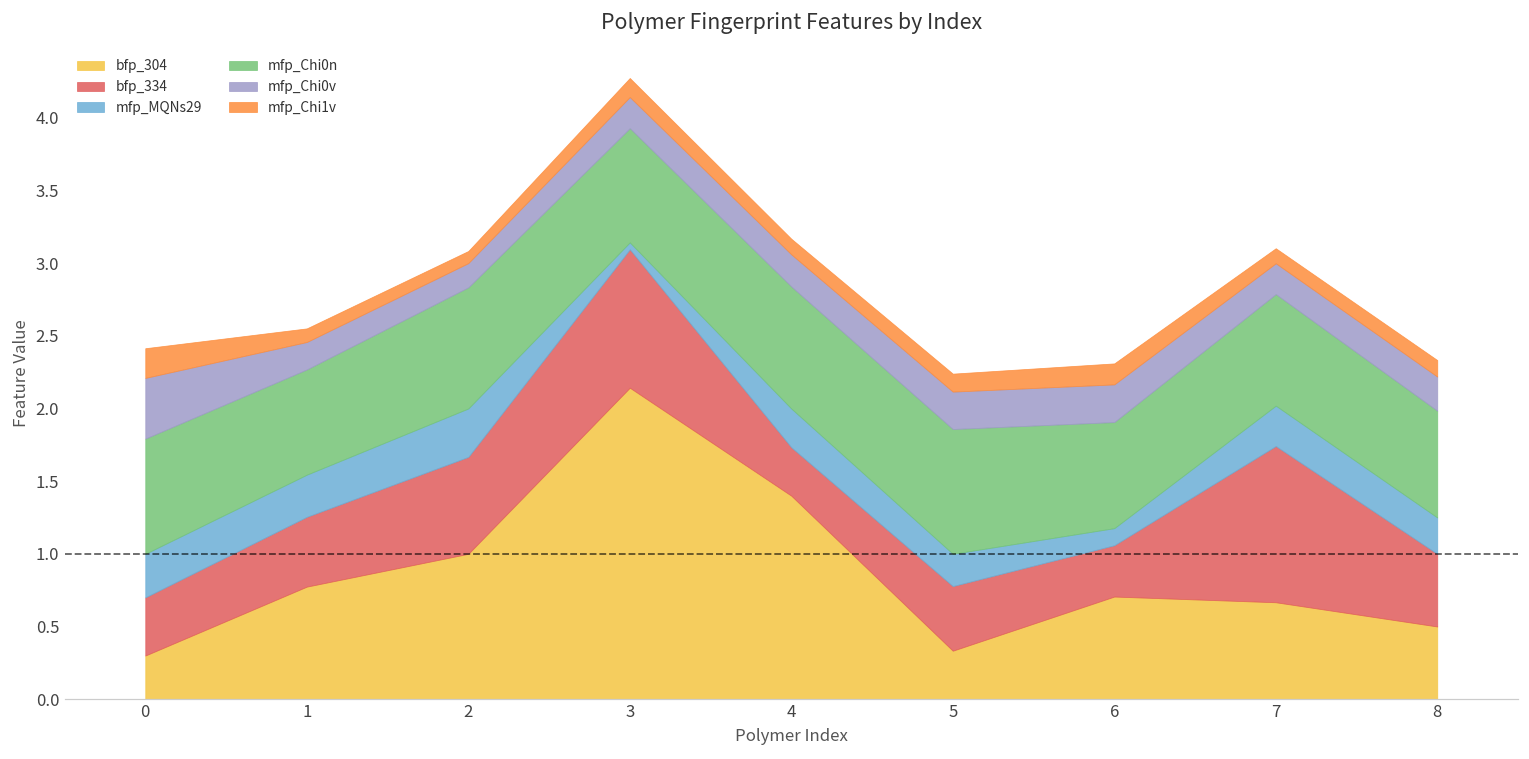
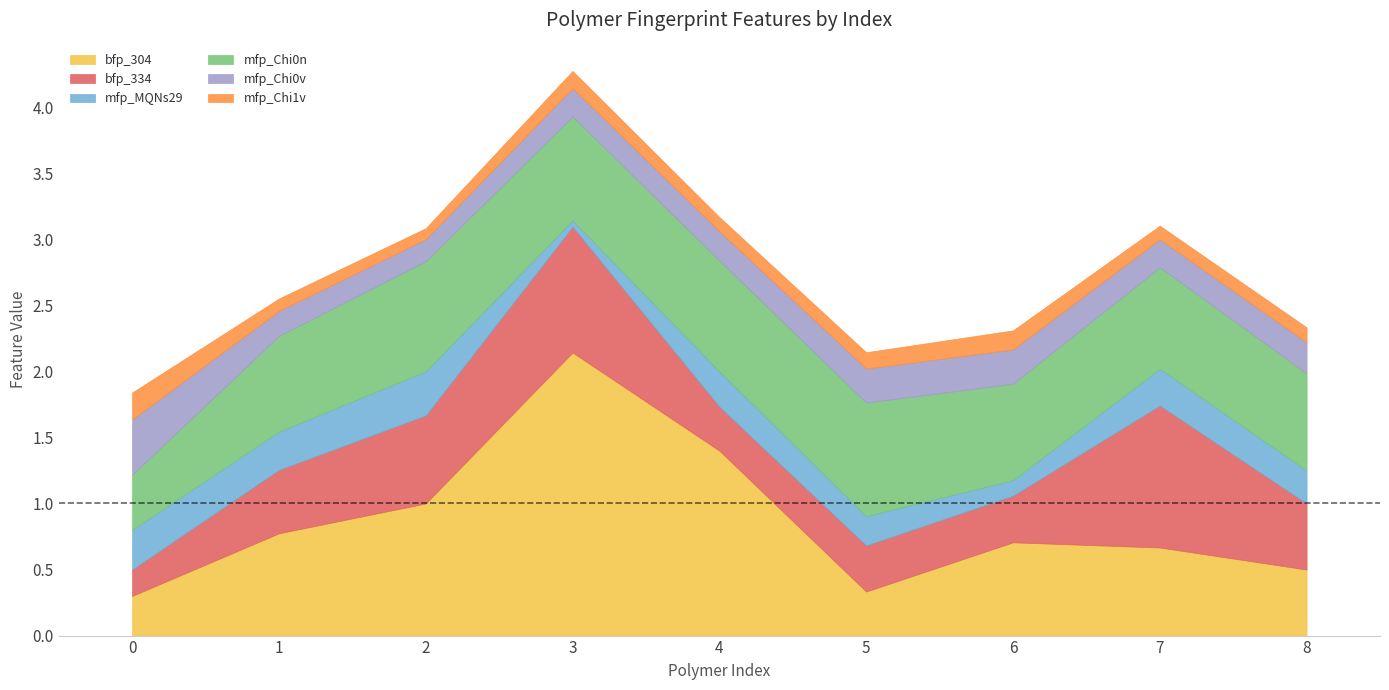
bfp_334, 0: 0.4 -> 0.2
mfp_Chi0n, 0: 0.79 -> 0.42
bfp_334, 5: 0.44 -> 0.35
